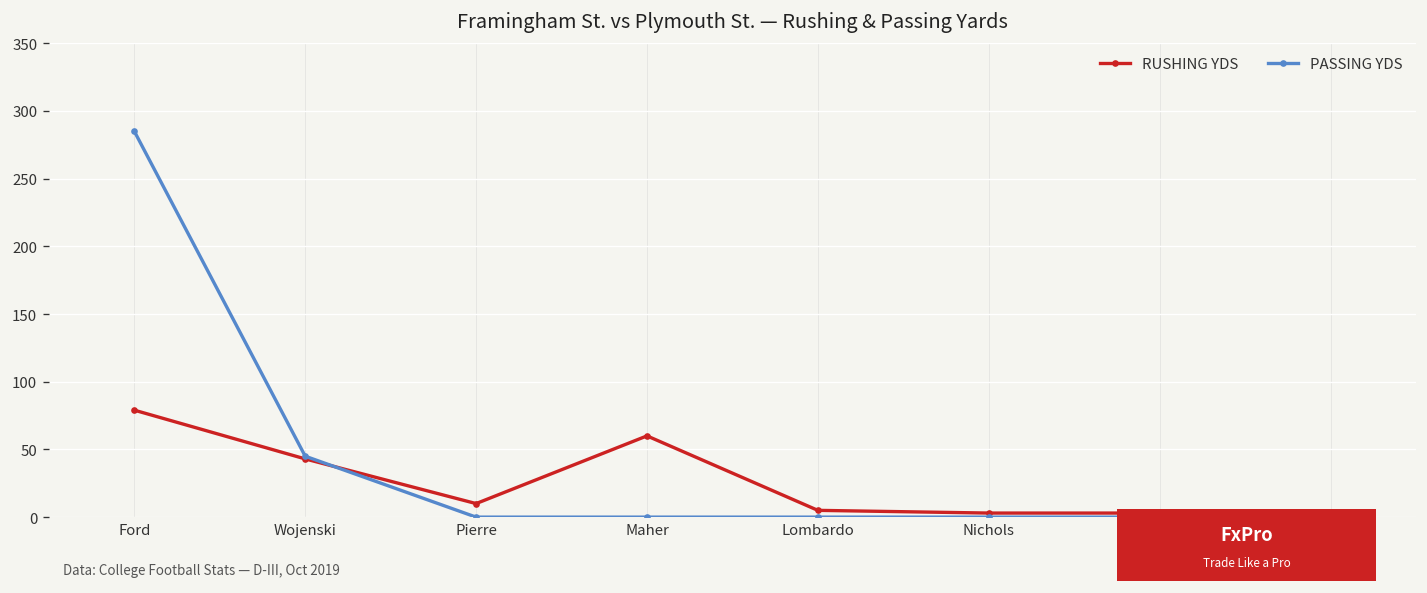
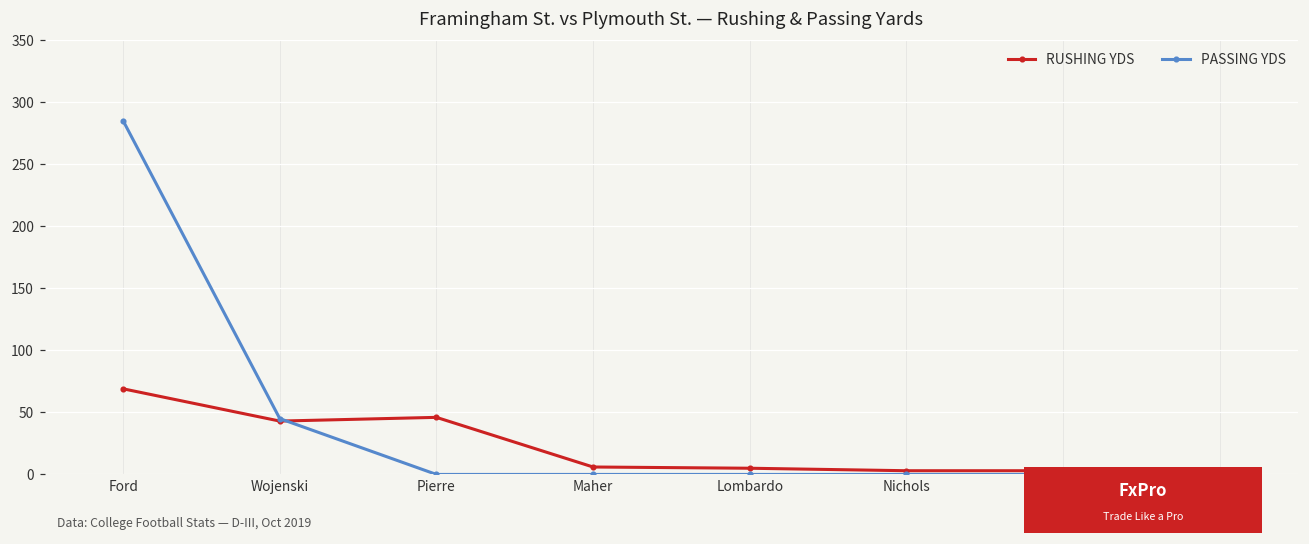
RUSHING YDS, Ford: 79 -> 69
RUSHING YDS, Pierre: 10 -> 46
RUSHING YDS, Maher: 60 -> 6
